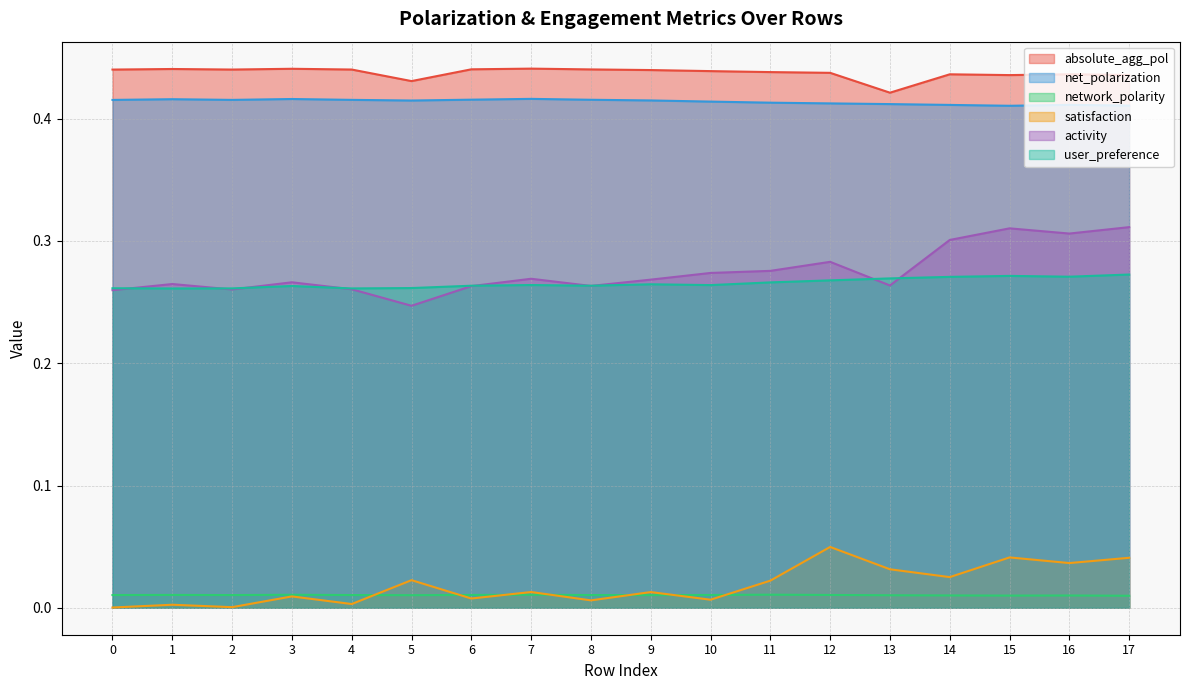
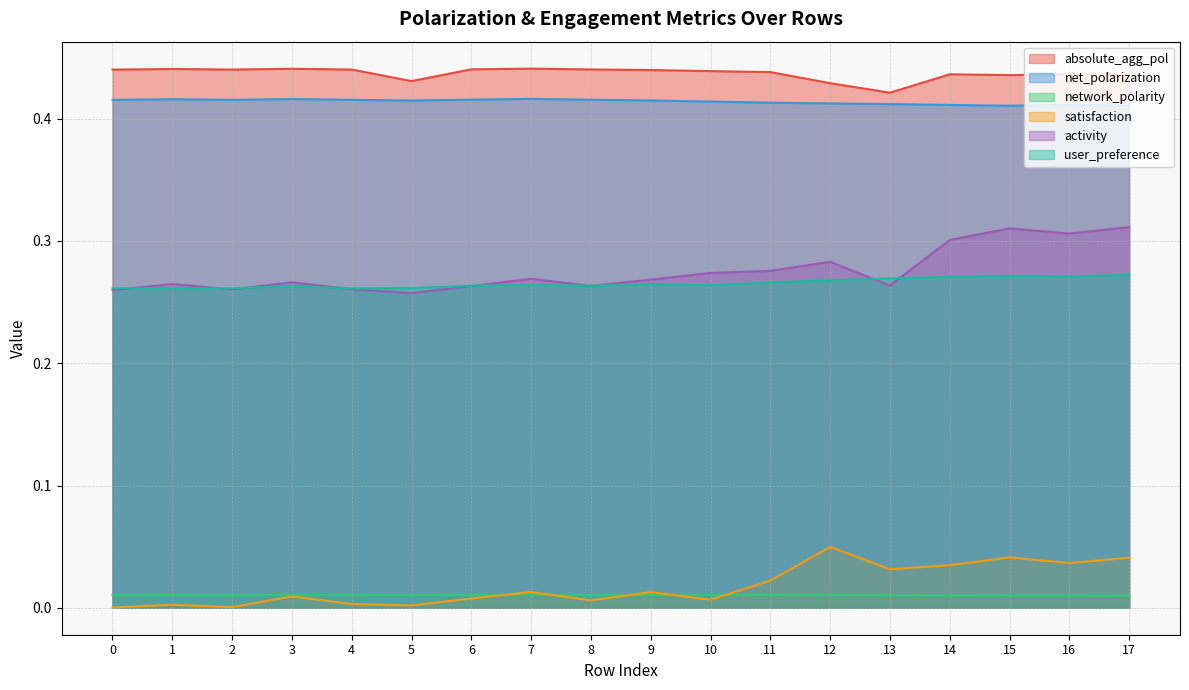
satisfaction, 5: 0.023 -> 0.002
activity, 5: 0.247 -> 0.257
absolute_agg_pol, 12: 0.438 -> 0.429
satisfaction, 14: 0.025 -> 0.035
